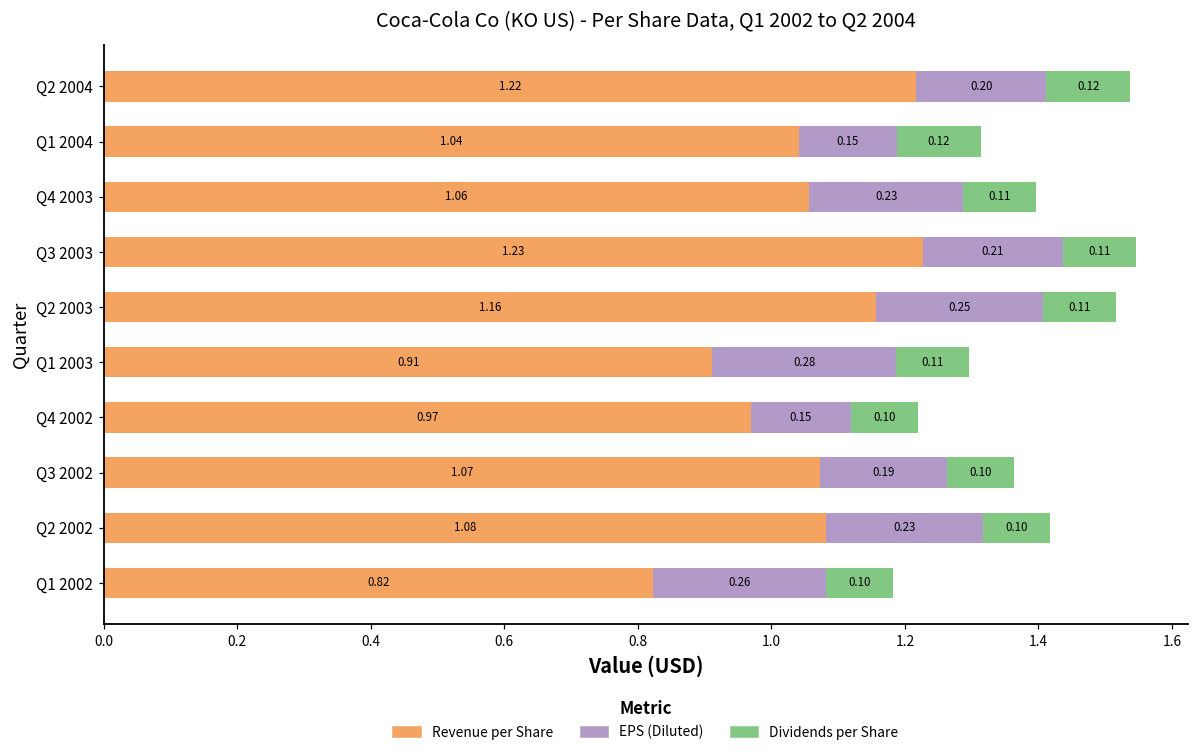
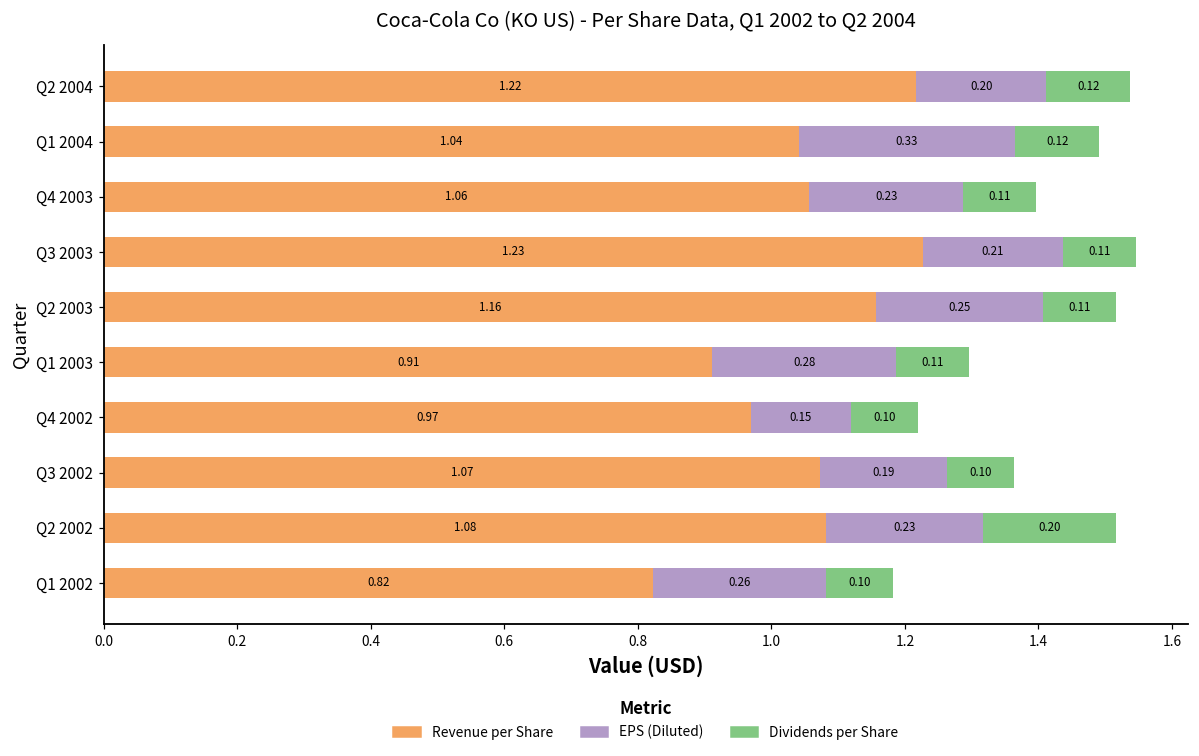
EPS (Diluted), Q1 2004: 0.15 -> 0.33
Dividends per Share, Q2 2002: 0.10 -> 0.20
